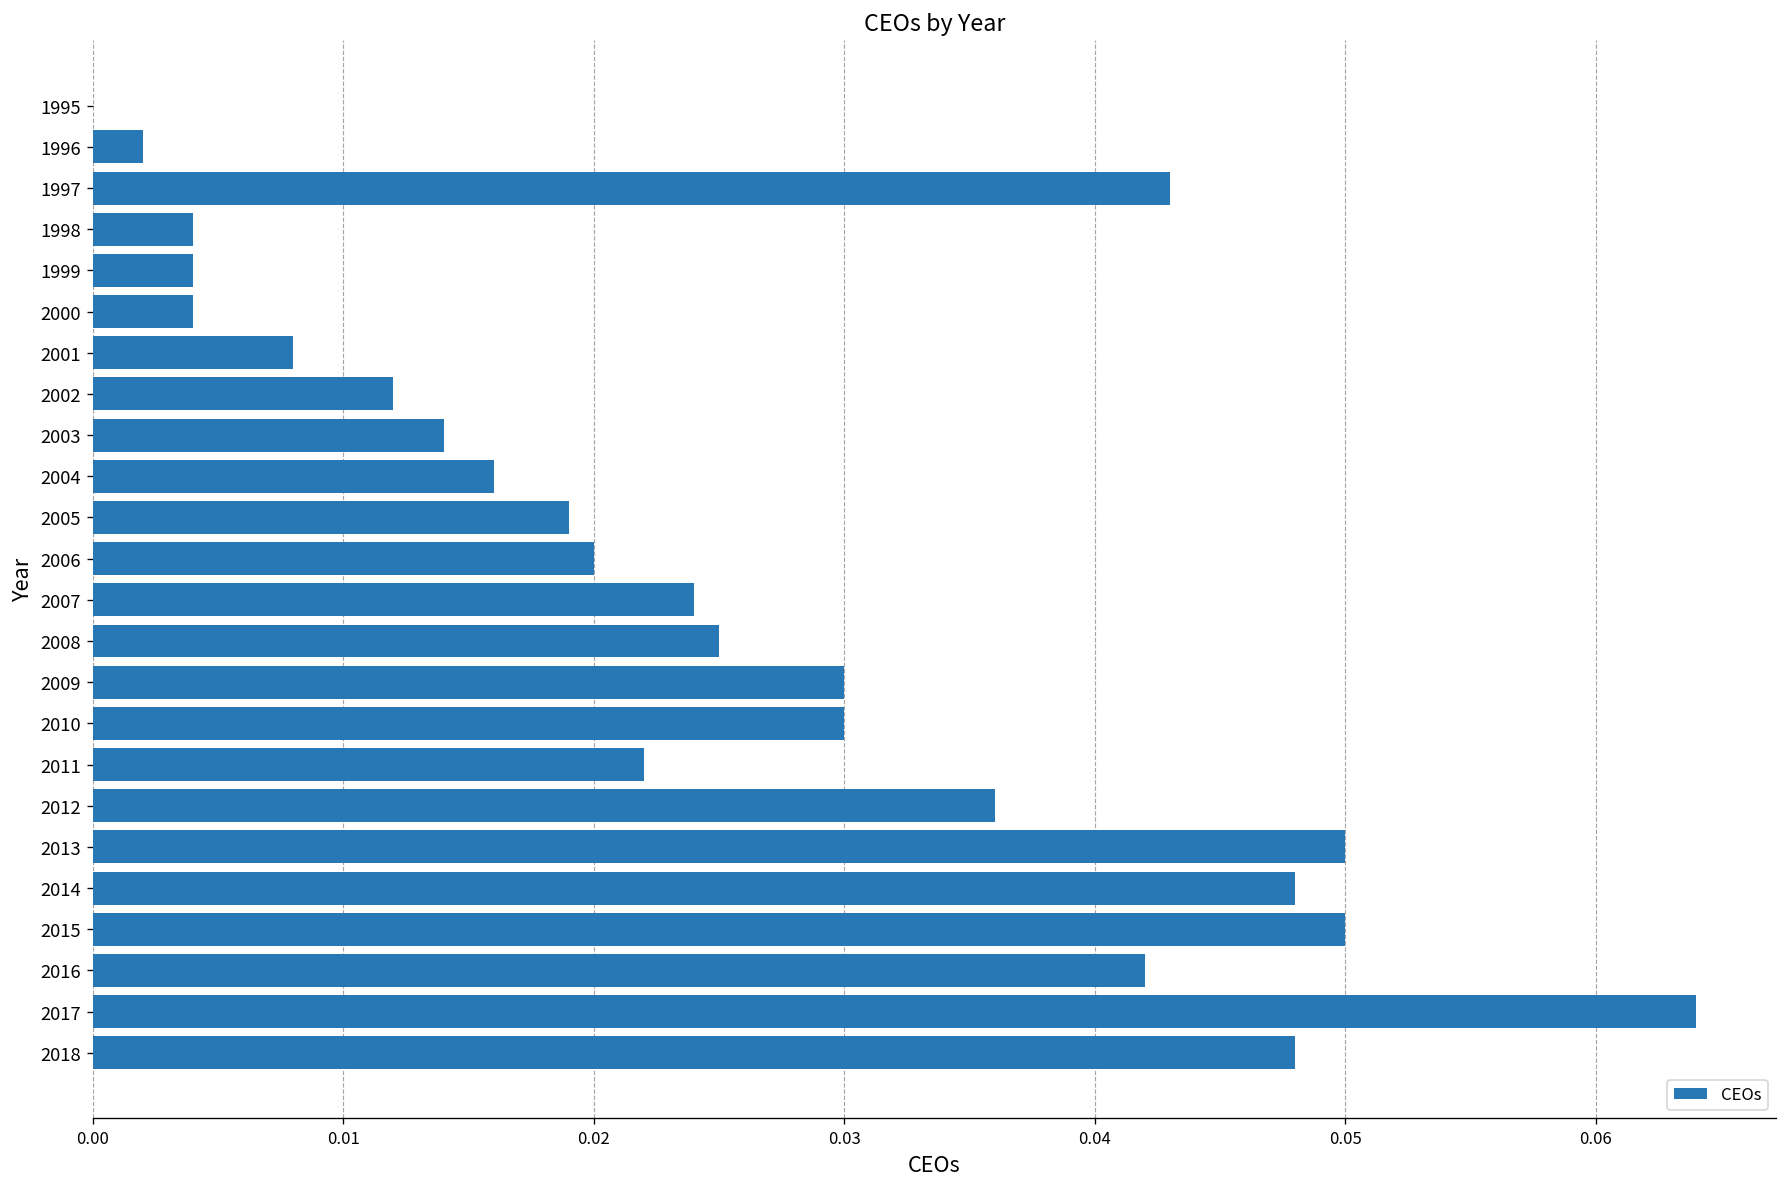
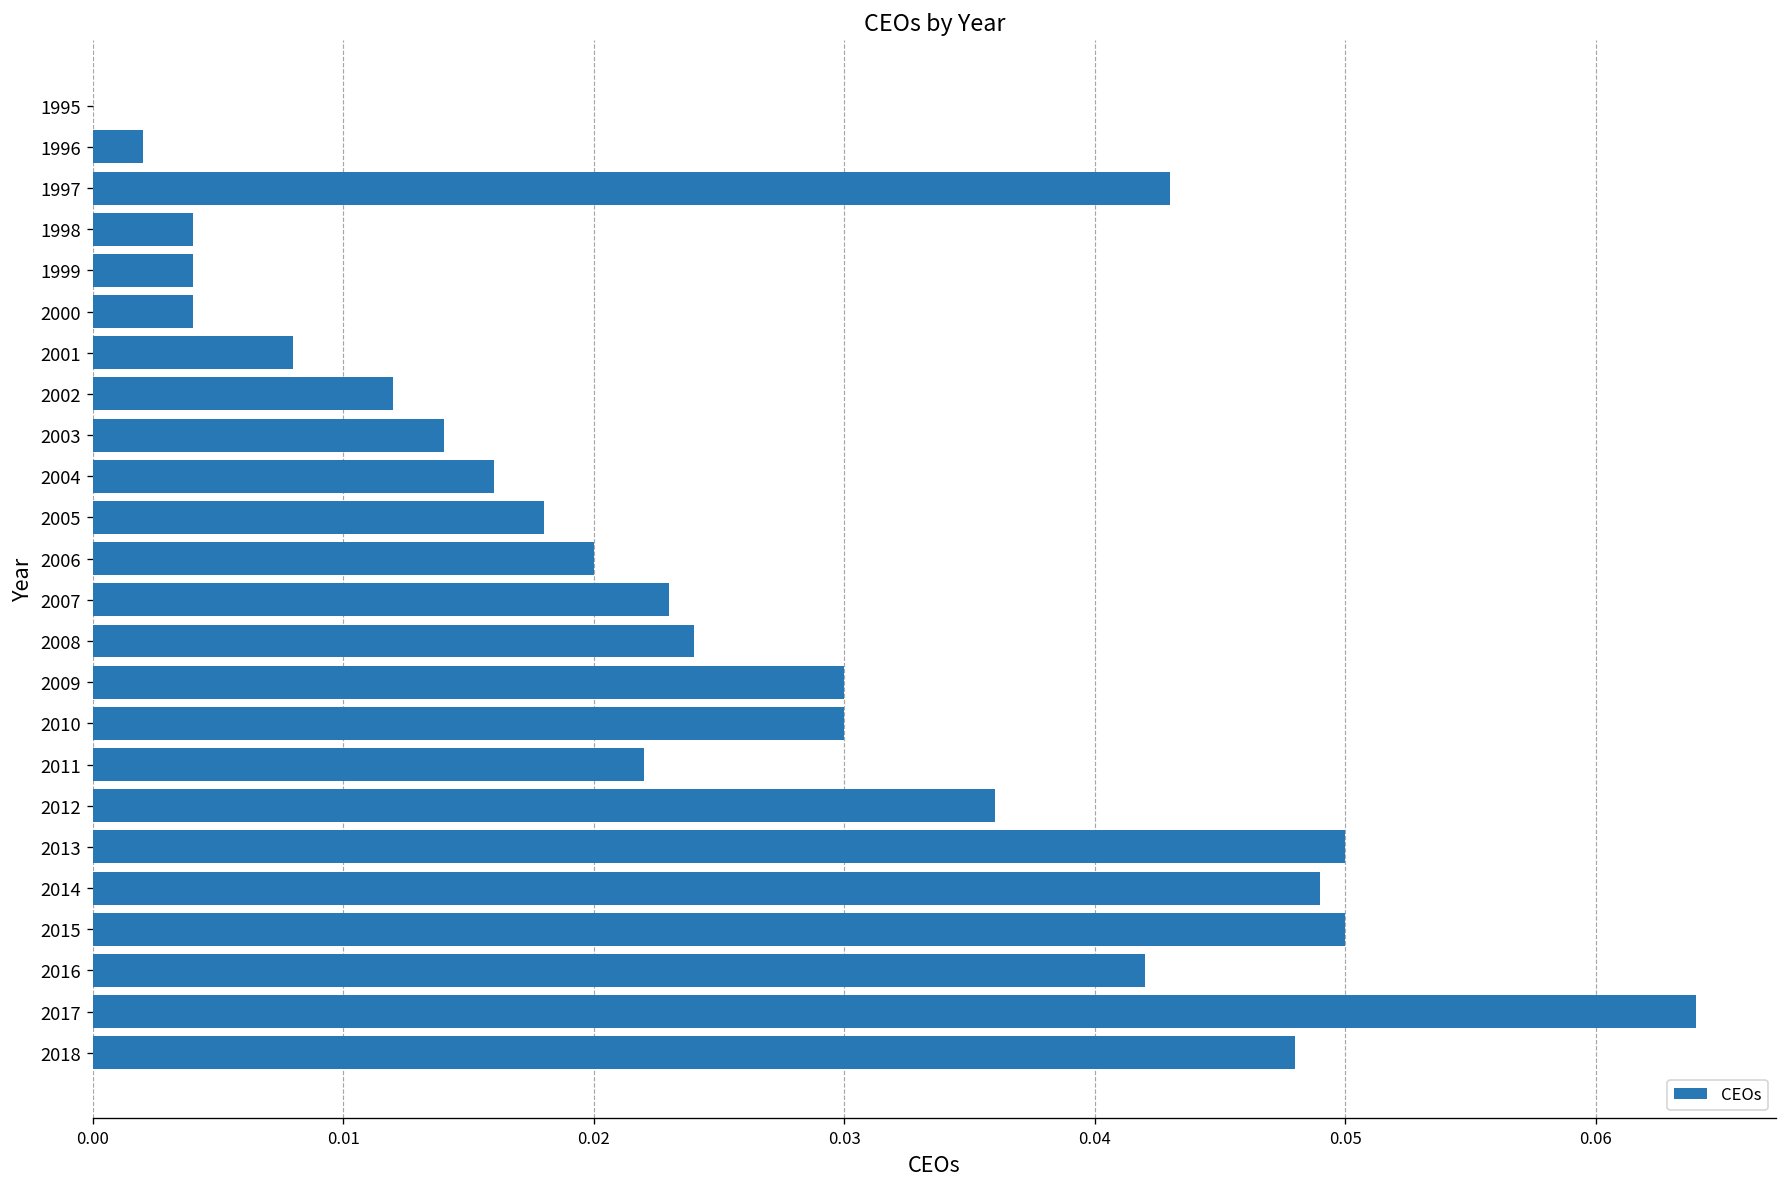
2005: 0.019 -> 0.018
2007: 0.024 -> 0.023
2008: 0.025 -> 0.024
2014: 0.048 -> 0.049
